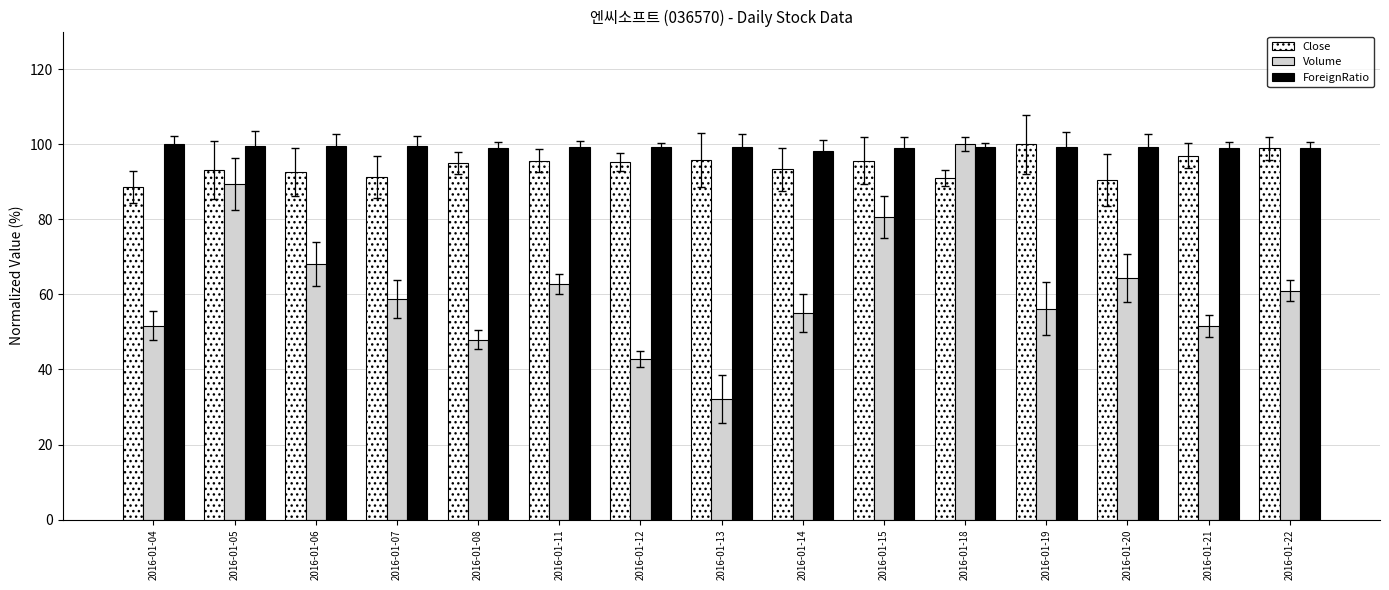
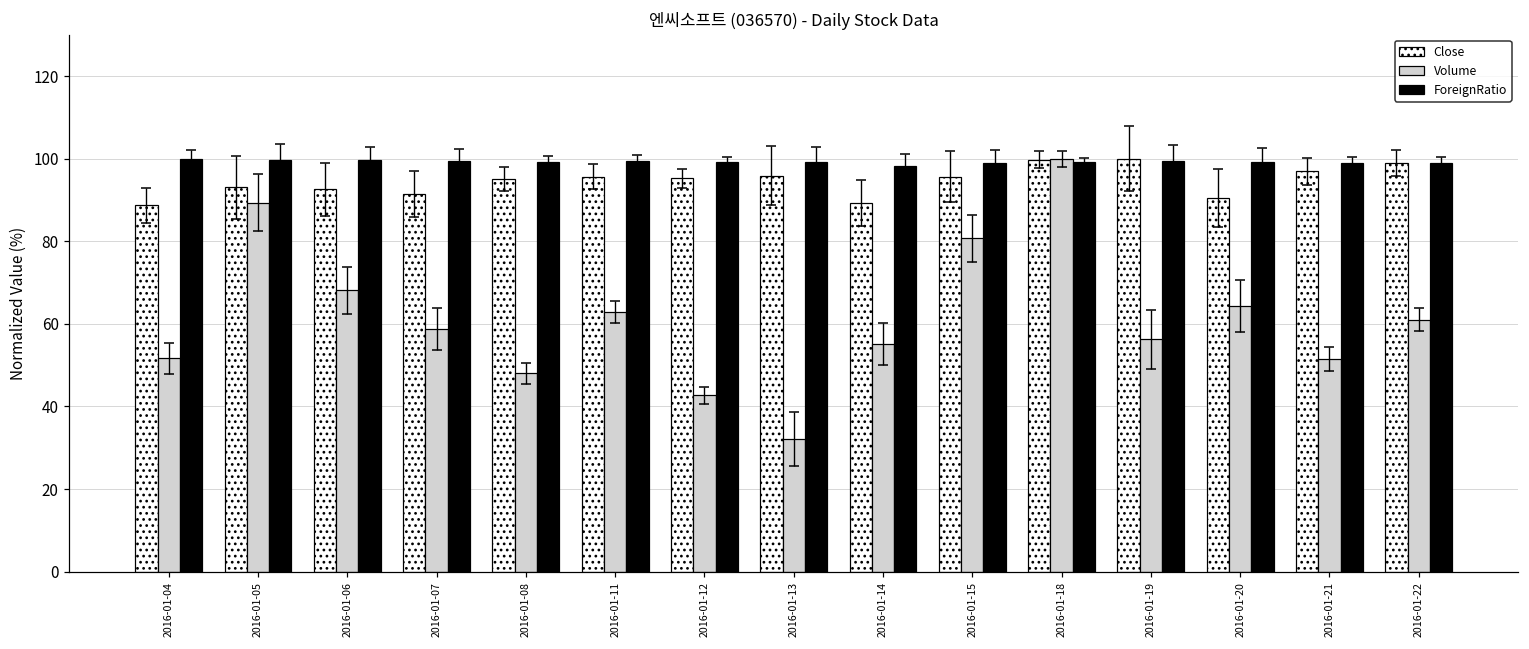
Close, 2016-01-14: 93 -> 89
Close, 2016-01-18: 91 -> 100
